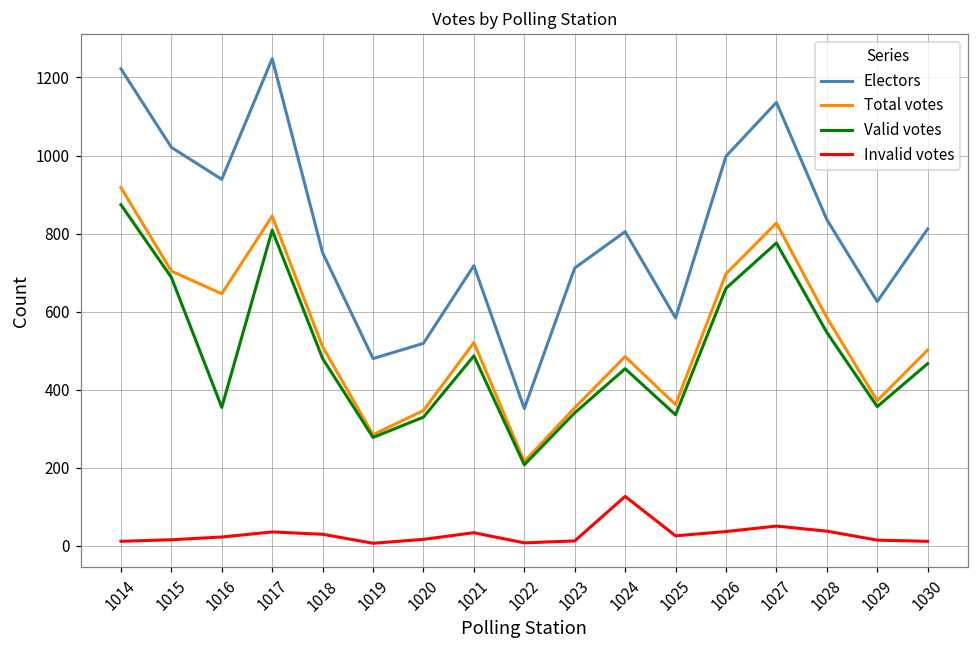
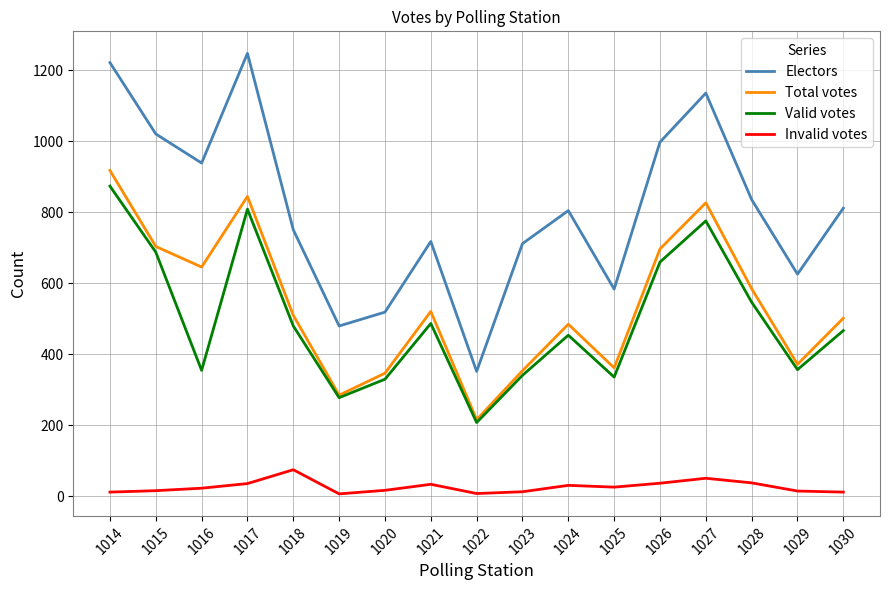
Invalid votes, 1018: 30 -> 80
Invalid votes, 1024: 130 -> 30
